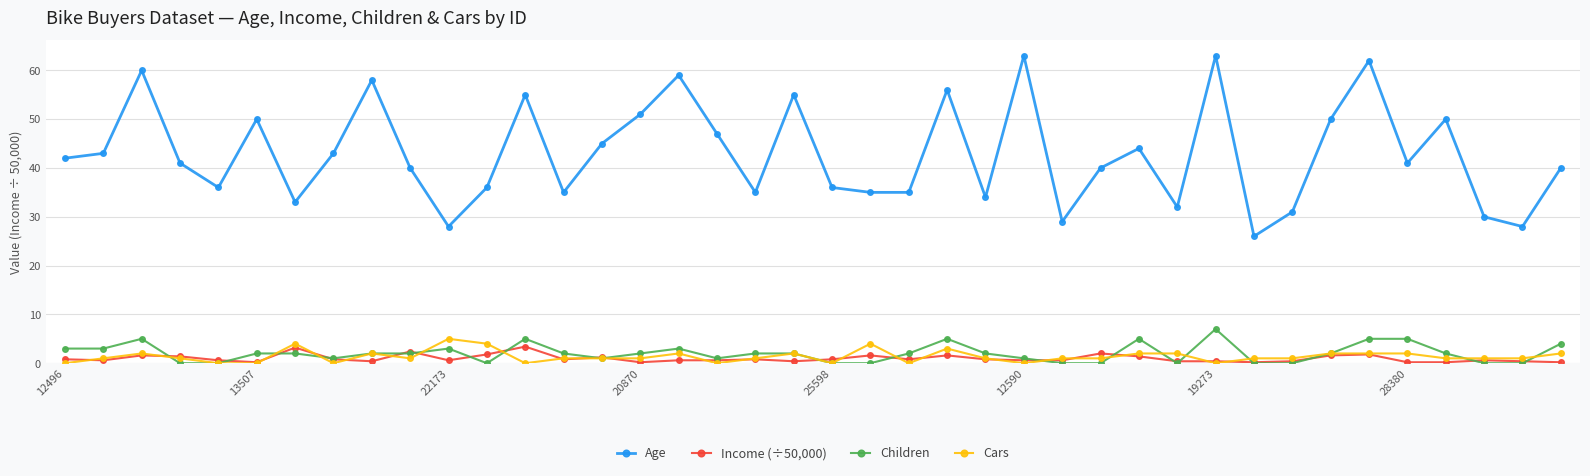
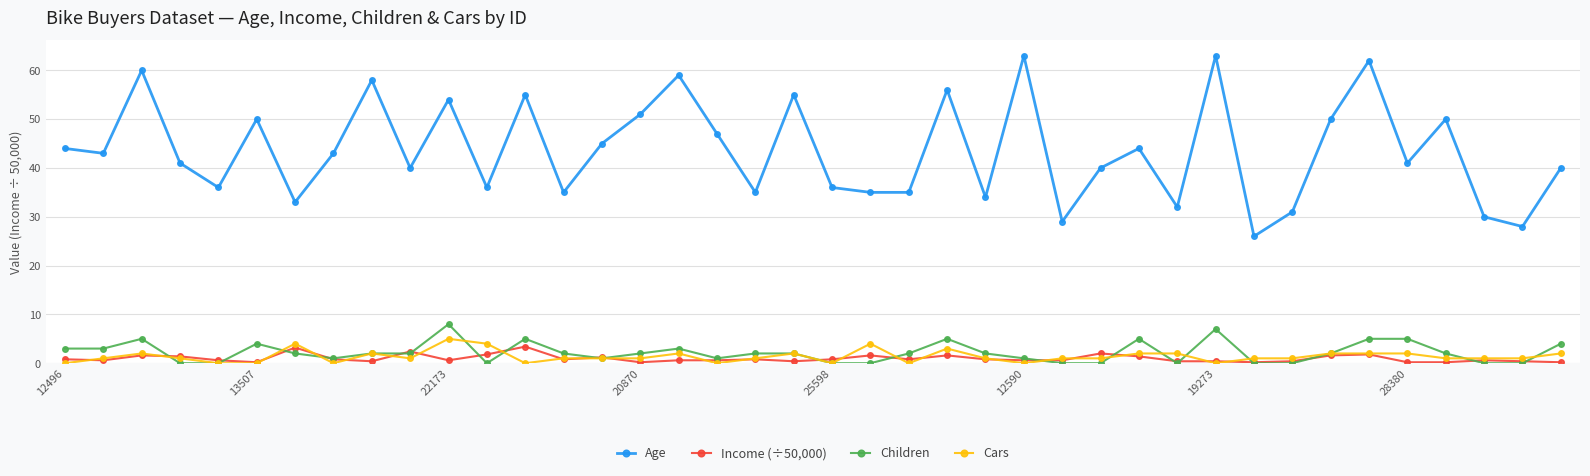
Age, 12496: 42 -> 44
Children, 13507: 2 -> 4
Age, 22173: 28 -> 54
Children, 22173: 3 -> 8
